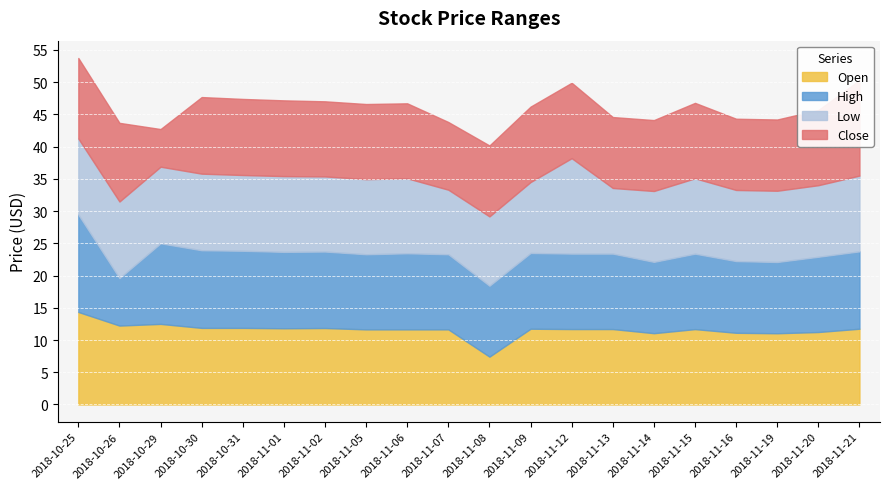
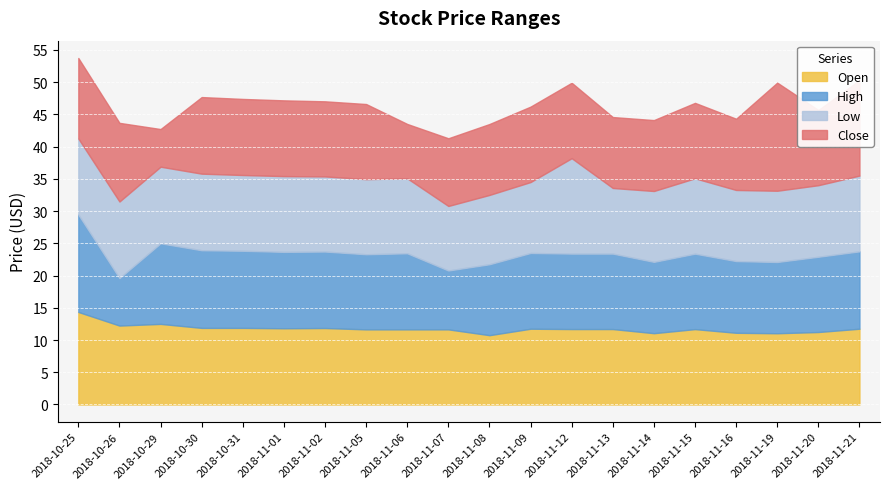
Close, 2018-11-06: 12 -> 8
High, 2018-11-07: 12 -> 9
Open, 2018-11-08: 7 -> 11
Close, 2018-11-19: 11 -> 17
